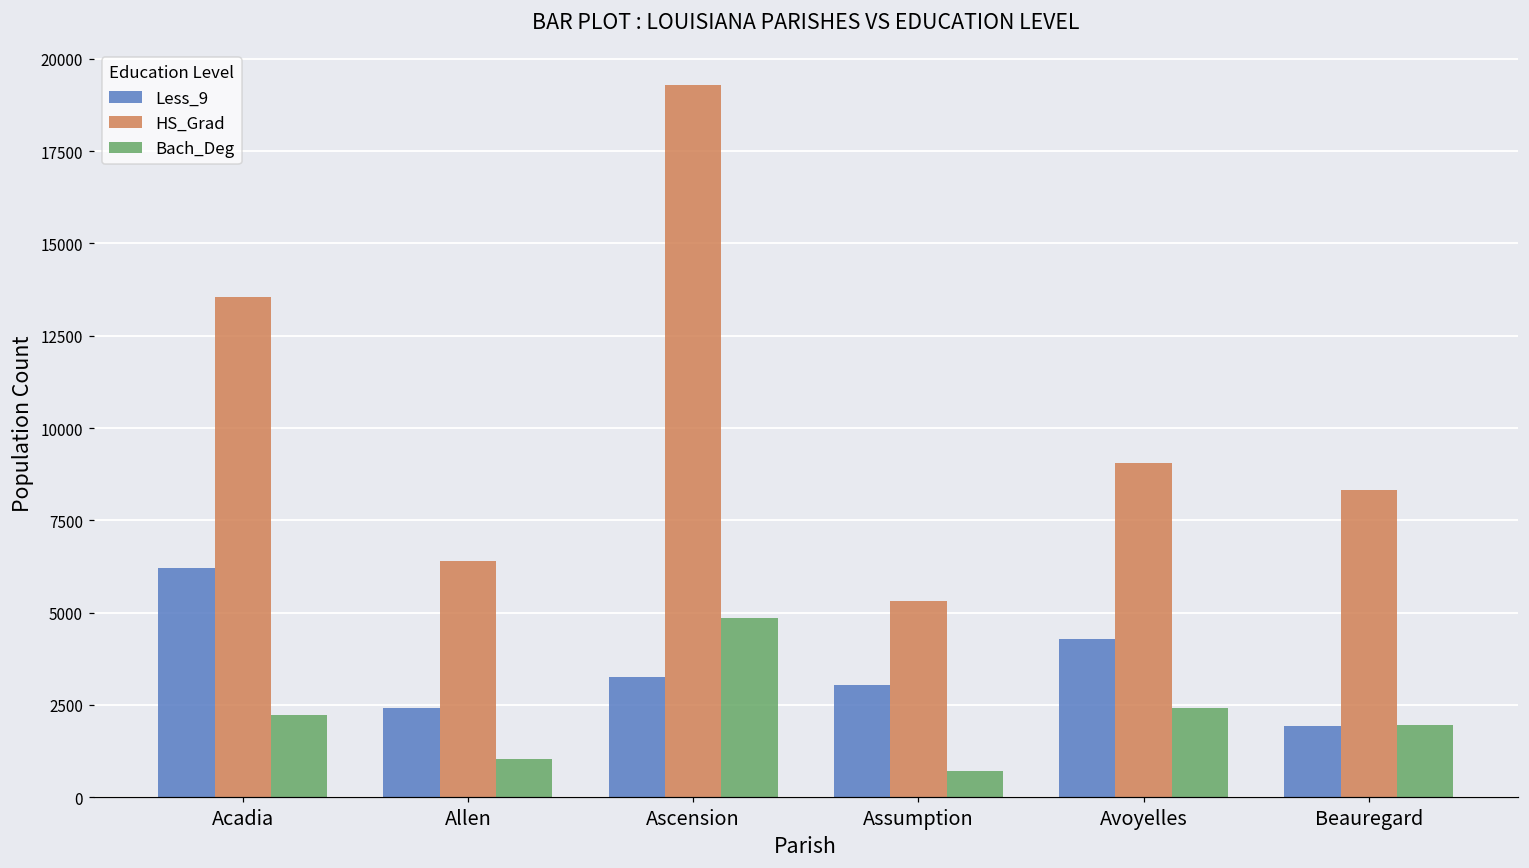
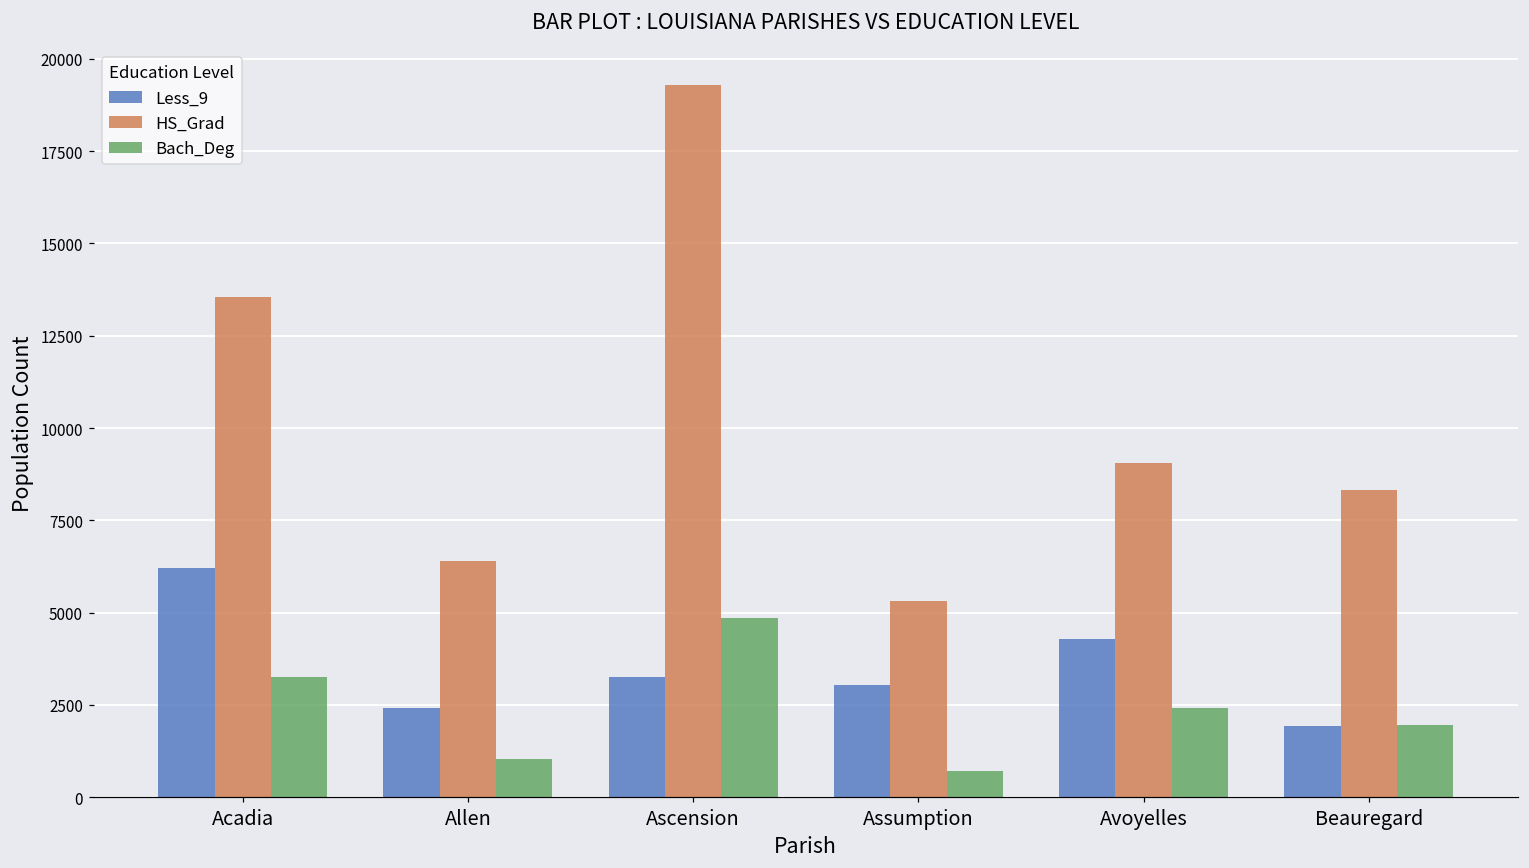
Bach_Deg, Acadia: 2200 -> 3300
